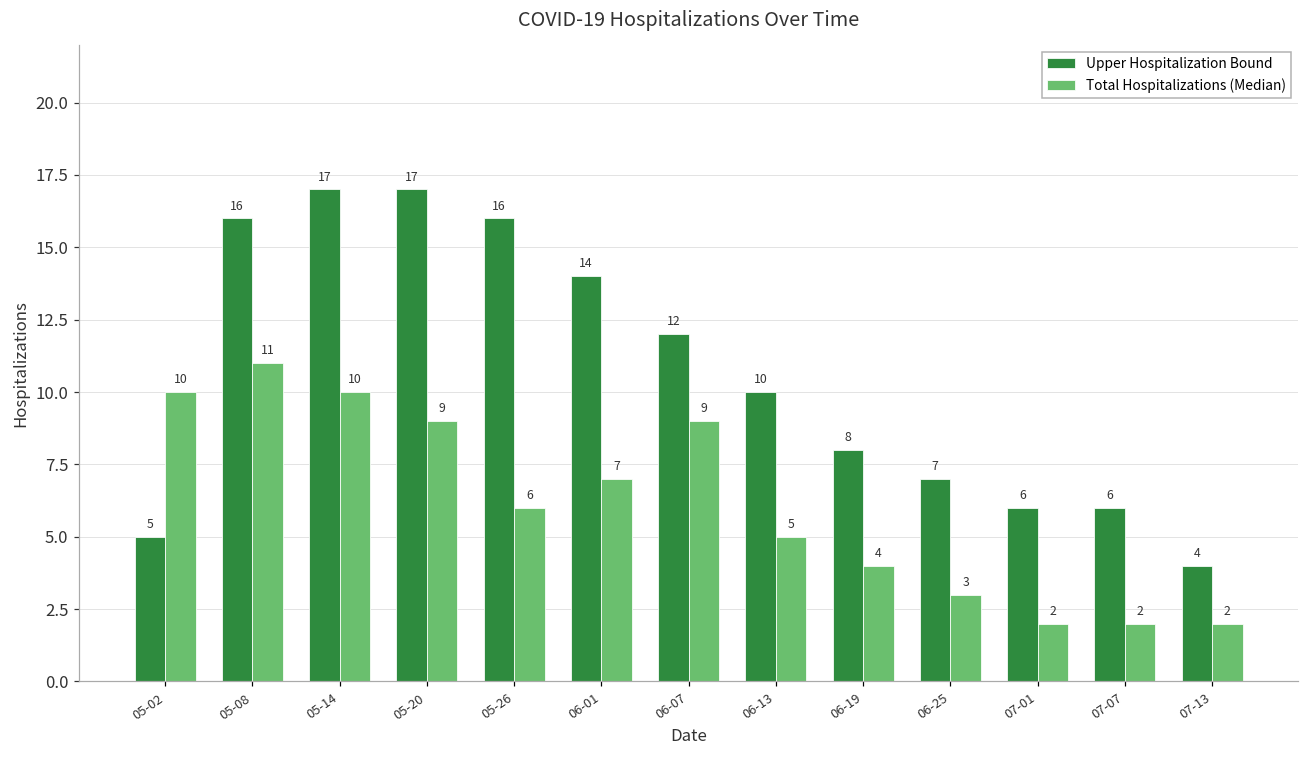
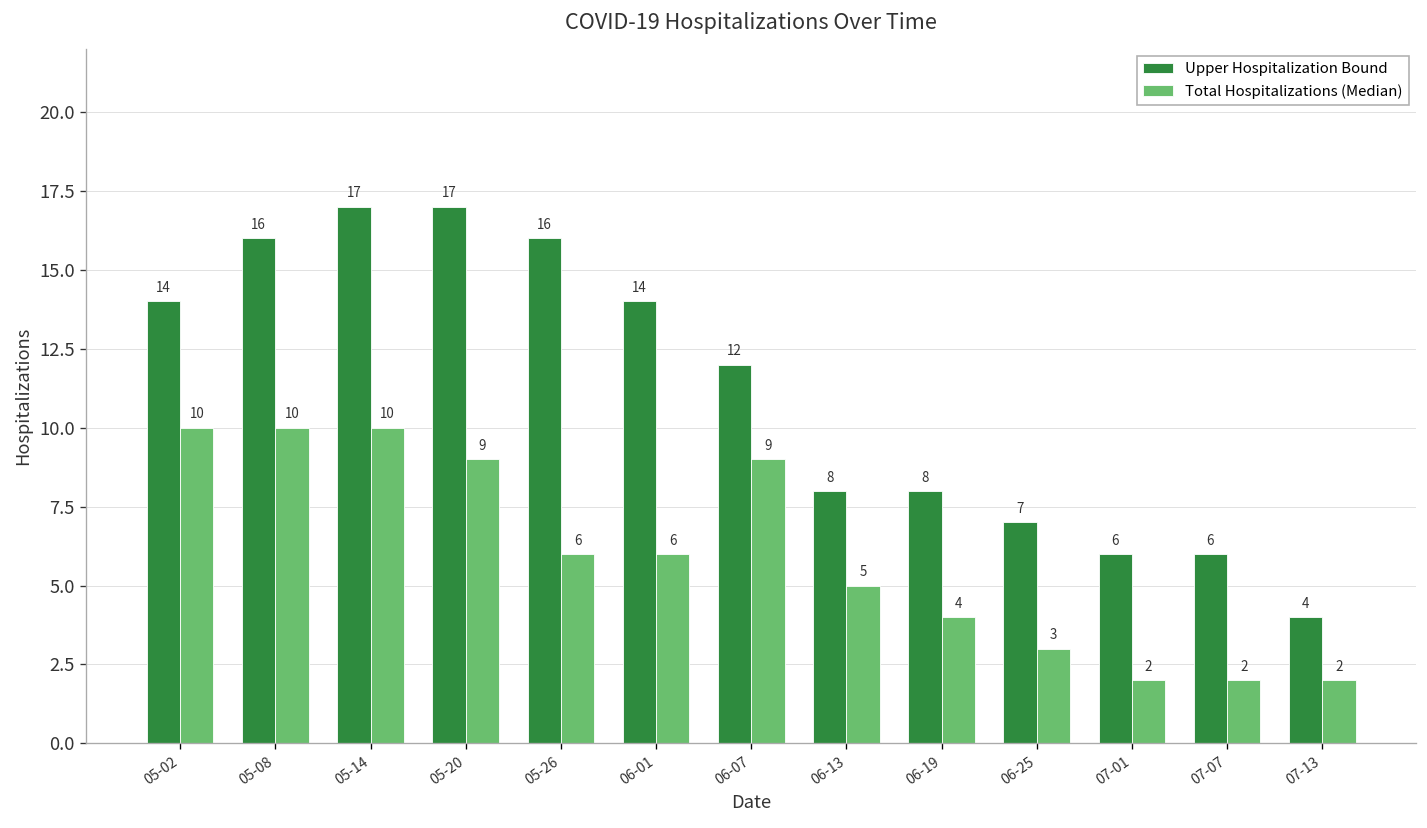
Upper Hospitalization Bound, 05-02: 5 -> 14
Total Hospitalizations (Median), 05-08: 11 -> 10
Total Hospitalizations (Median), 06-01: 7 -> 6
Upper Hospitalization Bound, 06-13: 10 -> 8
